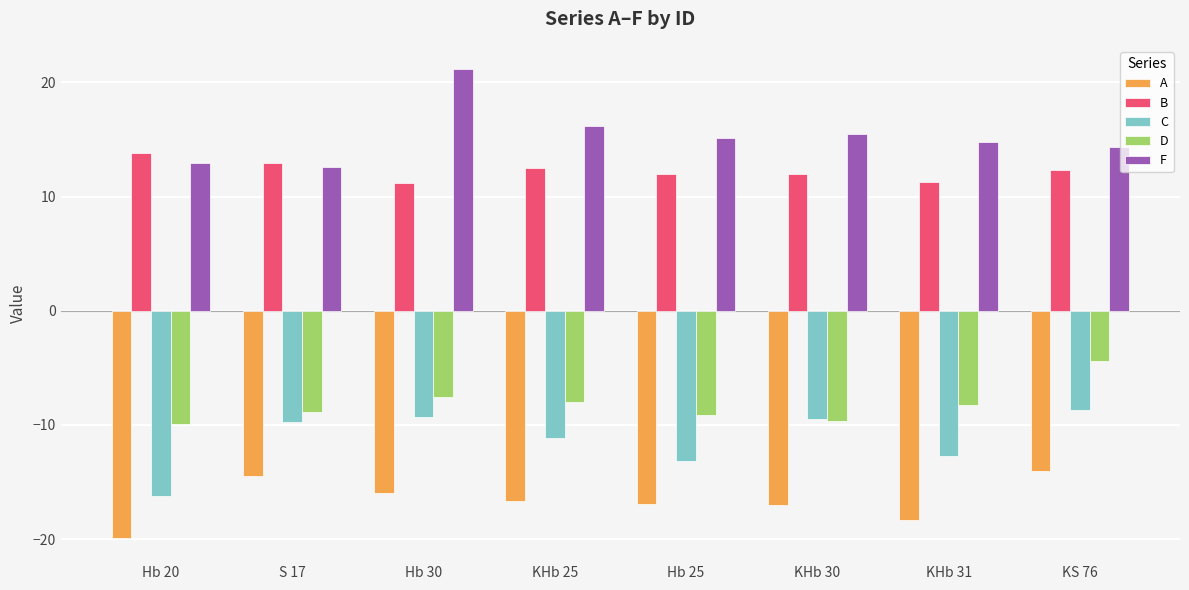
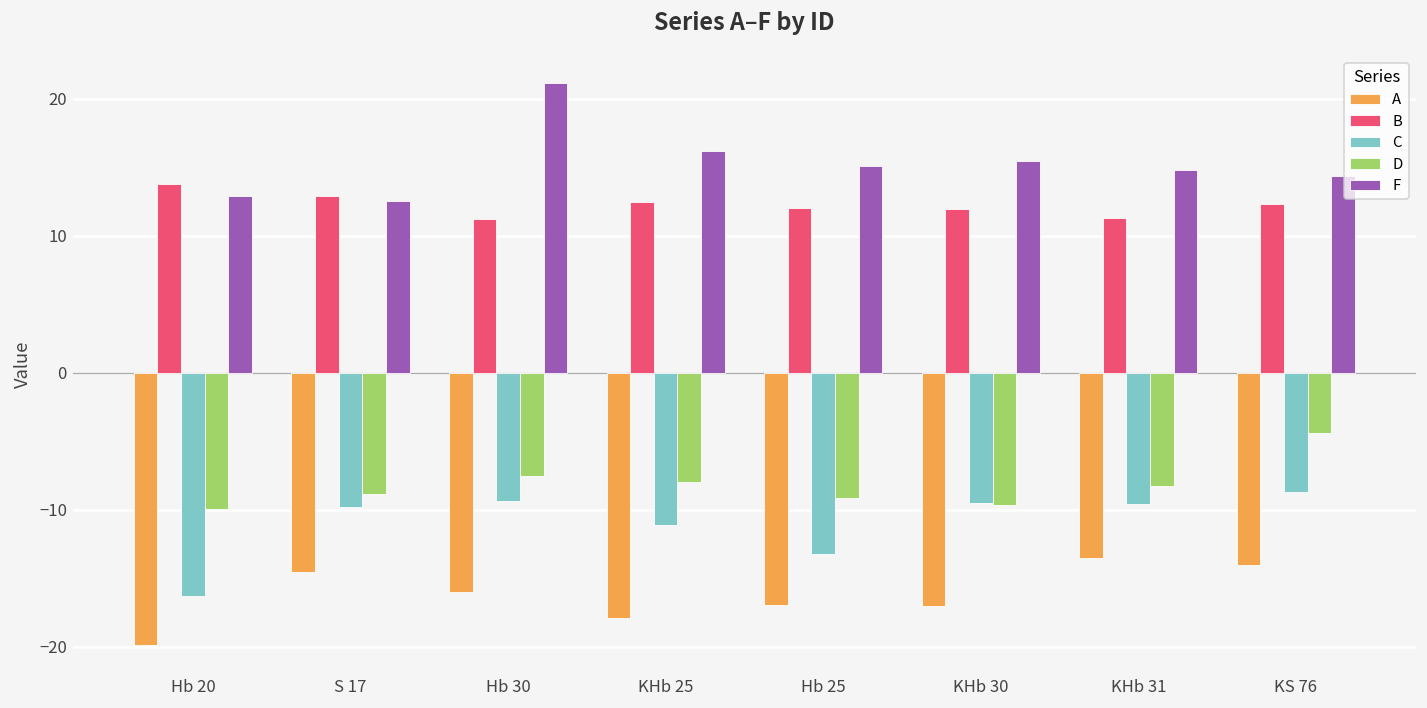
A, KHb 25: -16.7 -> -17.9
A, KHb 31: -18.3 -> -13.5
C, KHb 31: -12.7 -> -9.6
